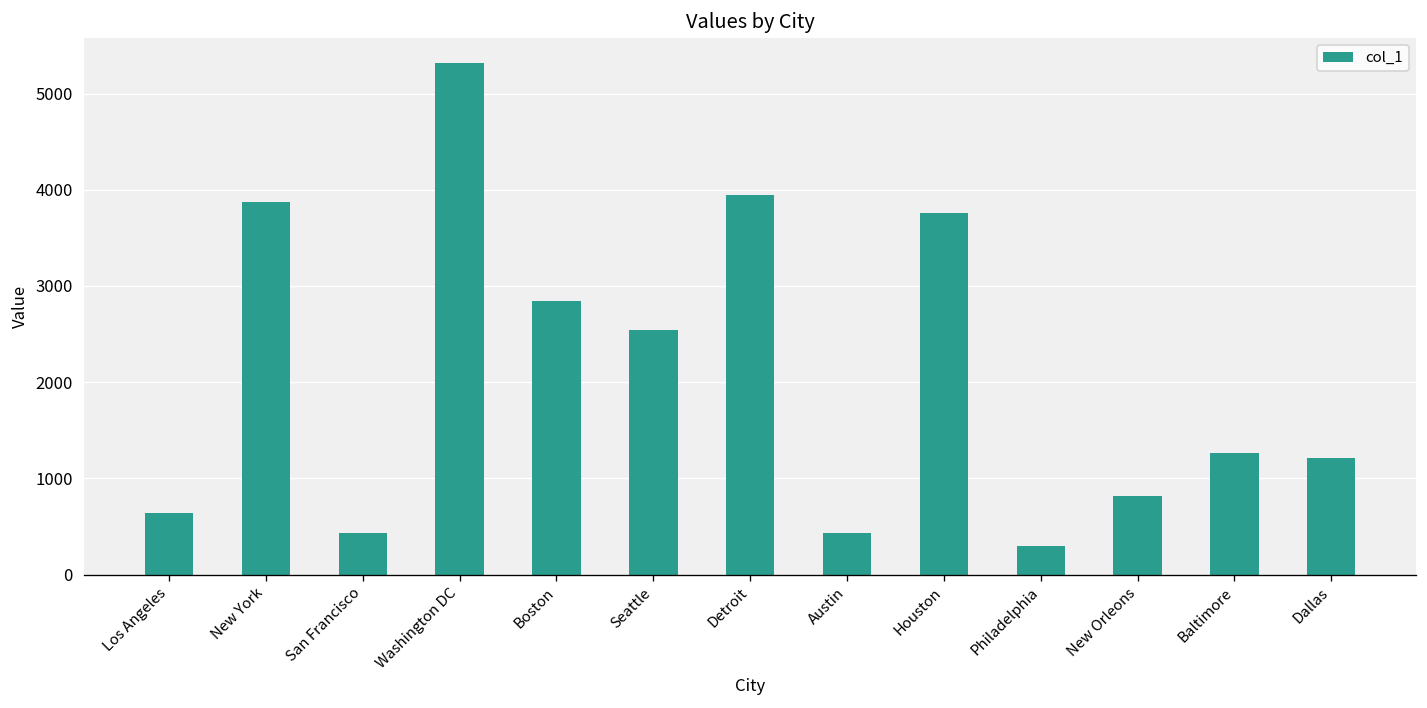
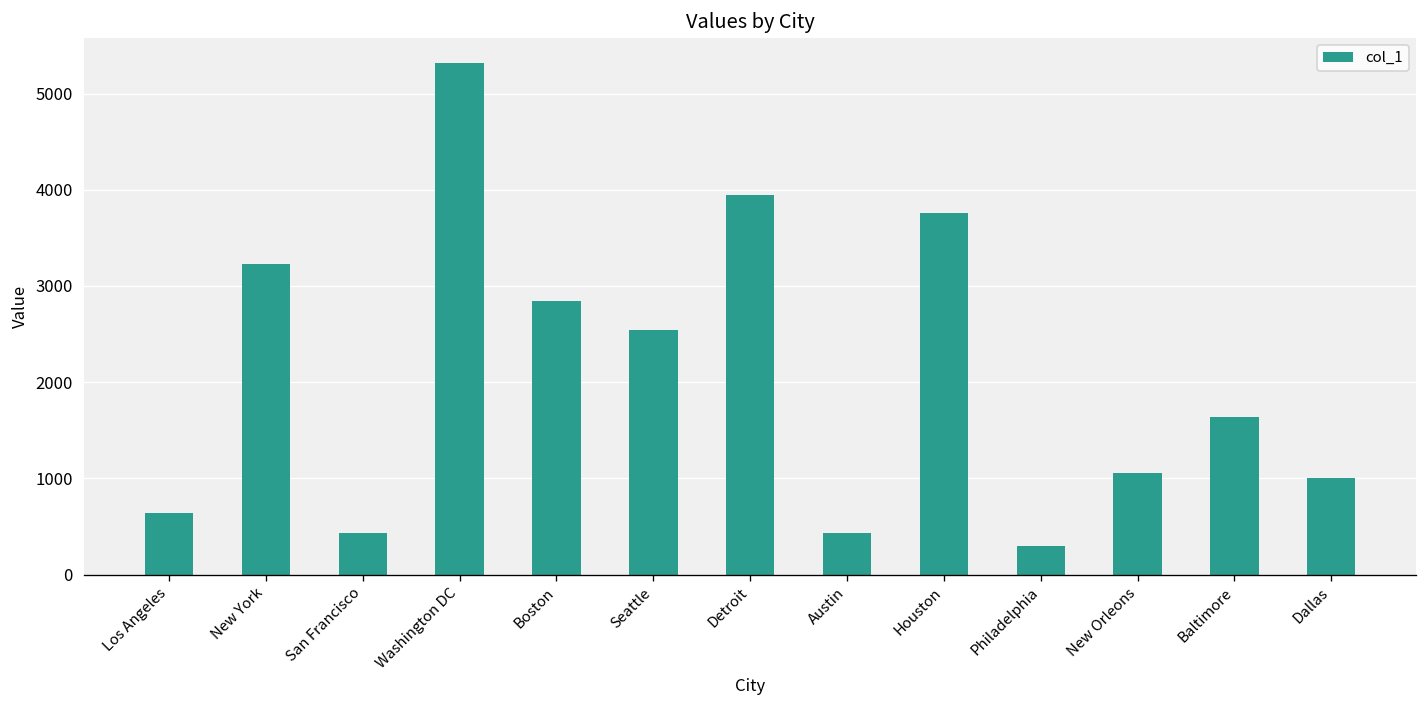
New York: 3900 -> 3200
New Orleons: 800 -> 1100
Baltimore: 1300 -> 1600
Dallas: 1200 -> 1000
